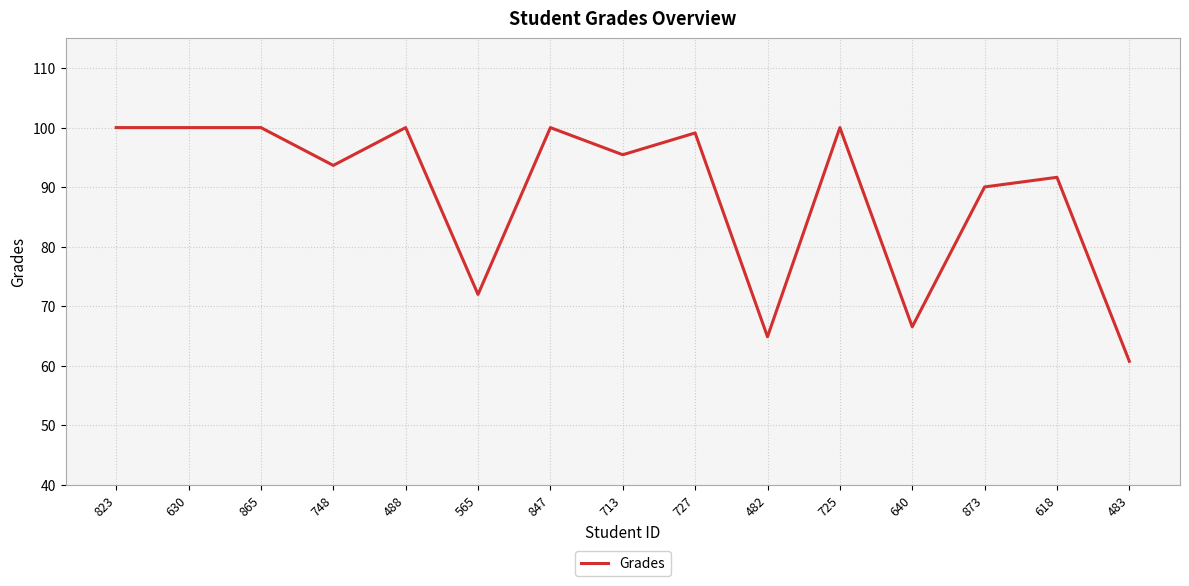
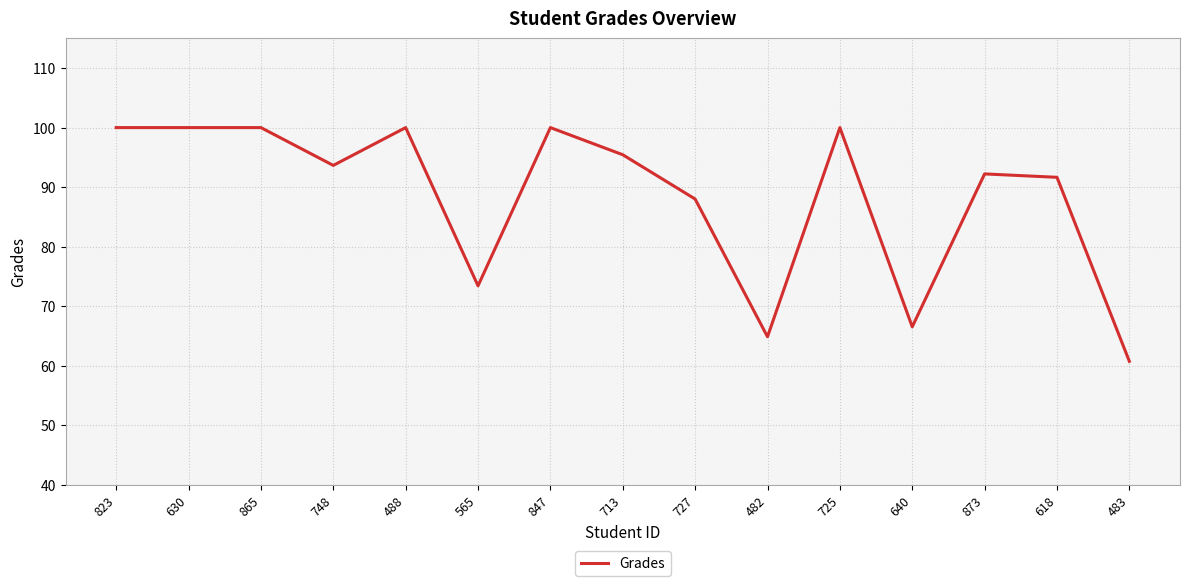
565: 72 -> 73
727: 99 -> 88
873: 90 -> 92
